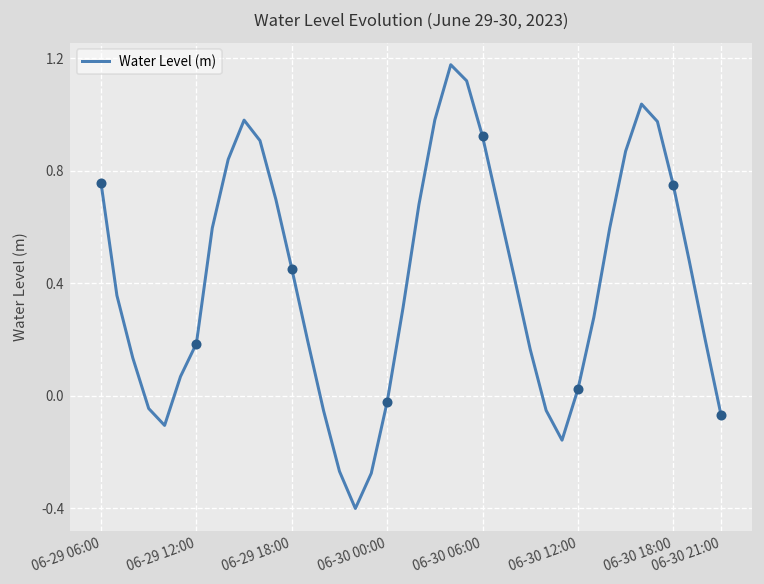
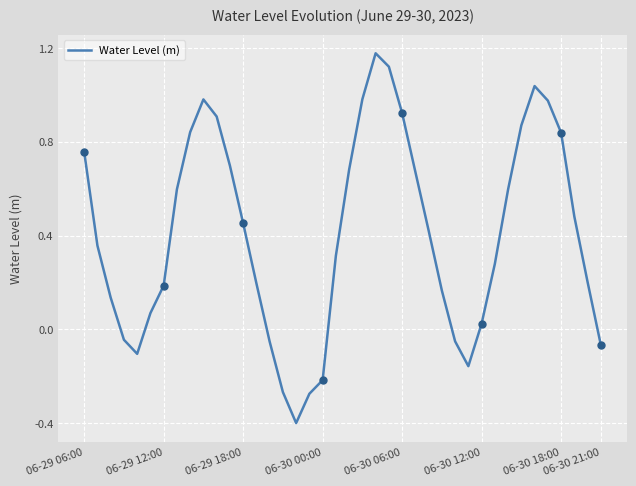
Water Level (m), 06-30 00:00: -0.02 -> -0.22
Water Level (m), 06-30 18:00: 0.75 -> 0.84
